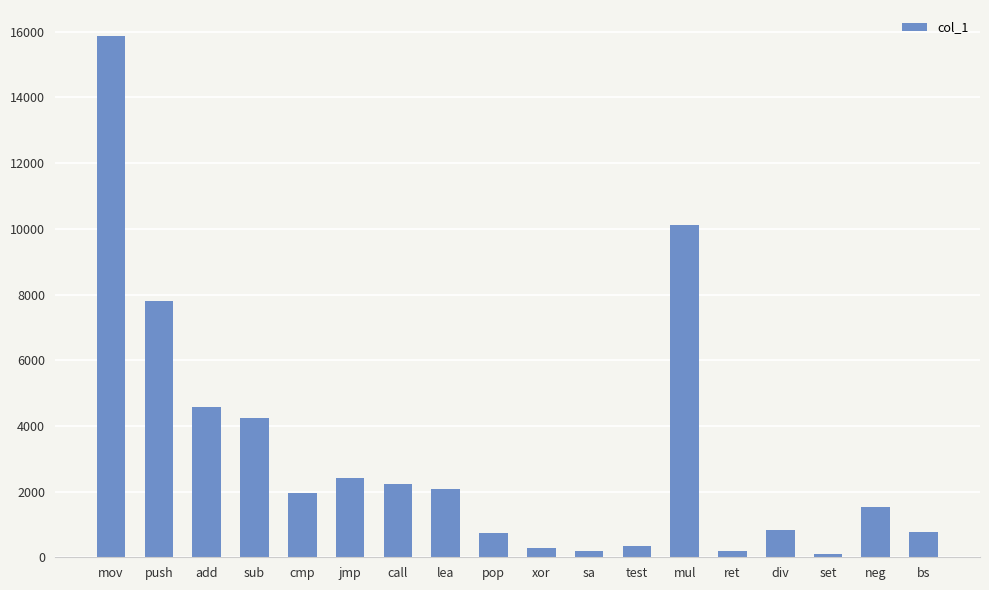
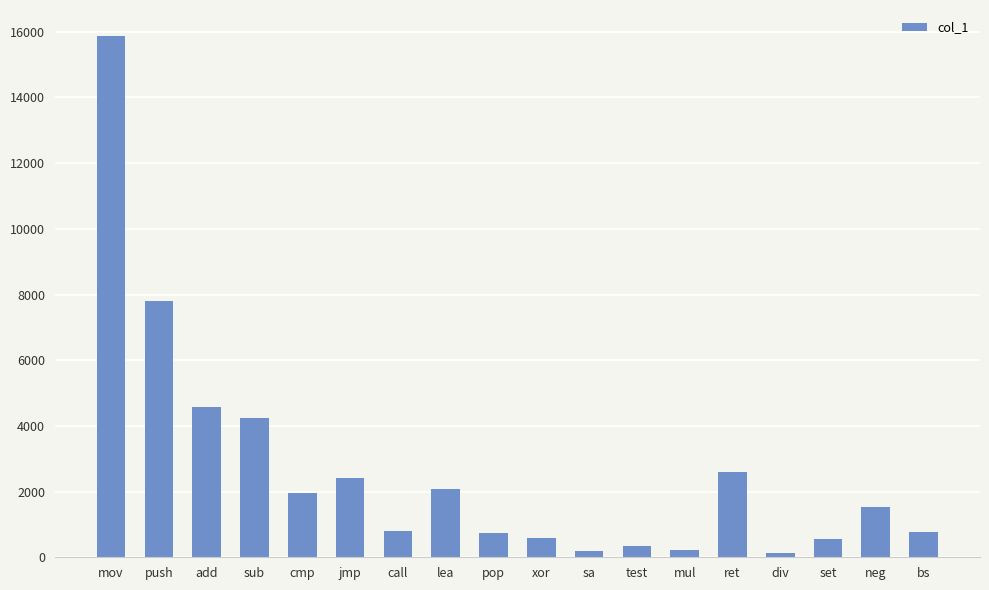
call: 2200 -> 800
xor: 300 -> 600
mul: 10100 -> 200
ret: 200 -> 2600
div: 800 -> 100
set: 100 -> 600
